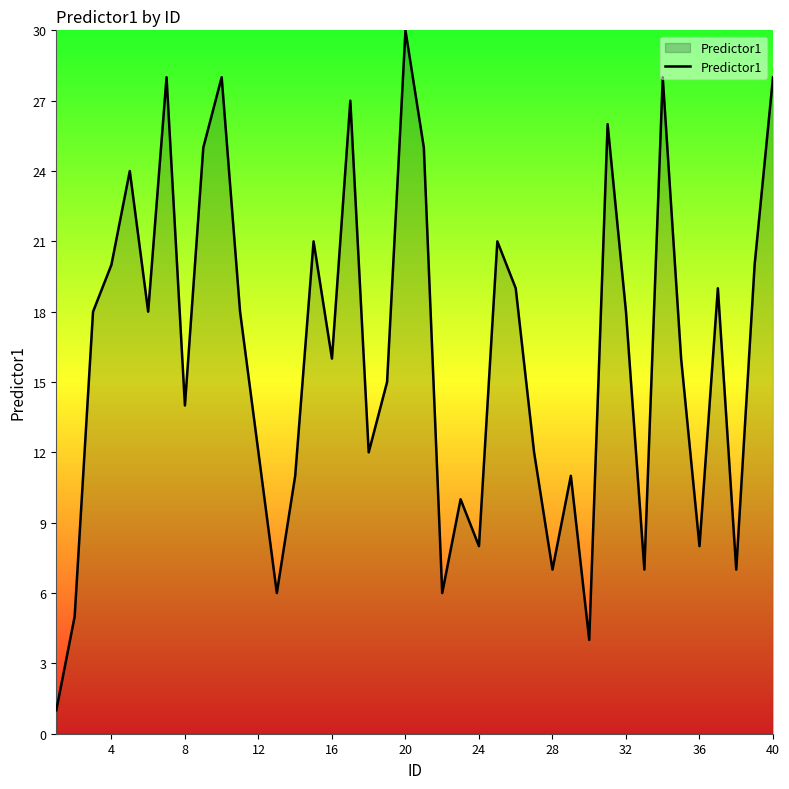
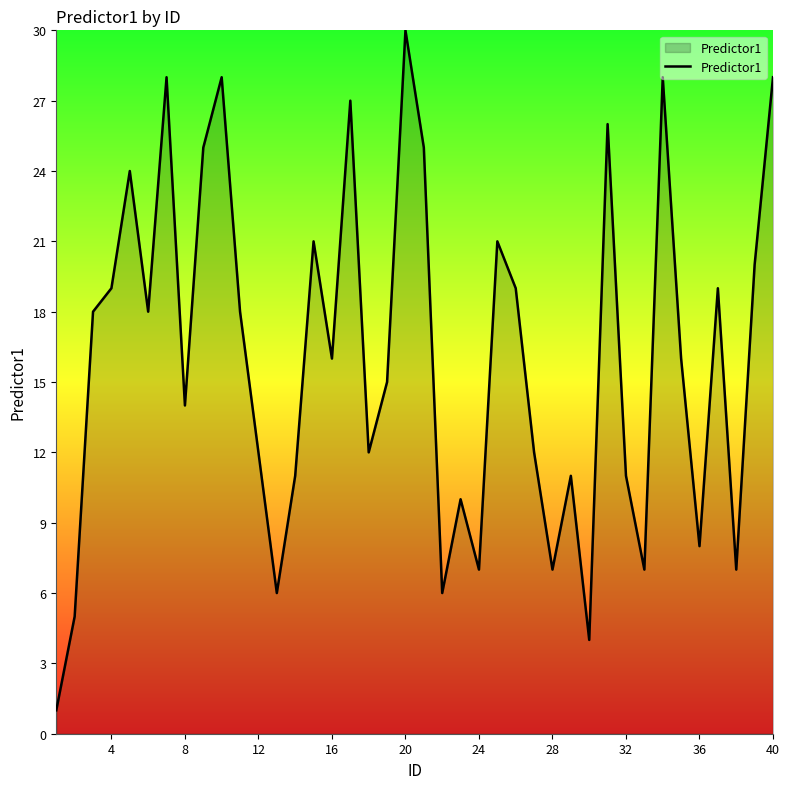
4: 20 -> 19
24: 8 -> 7
32: 18 -> 11
